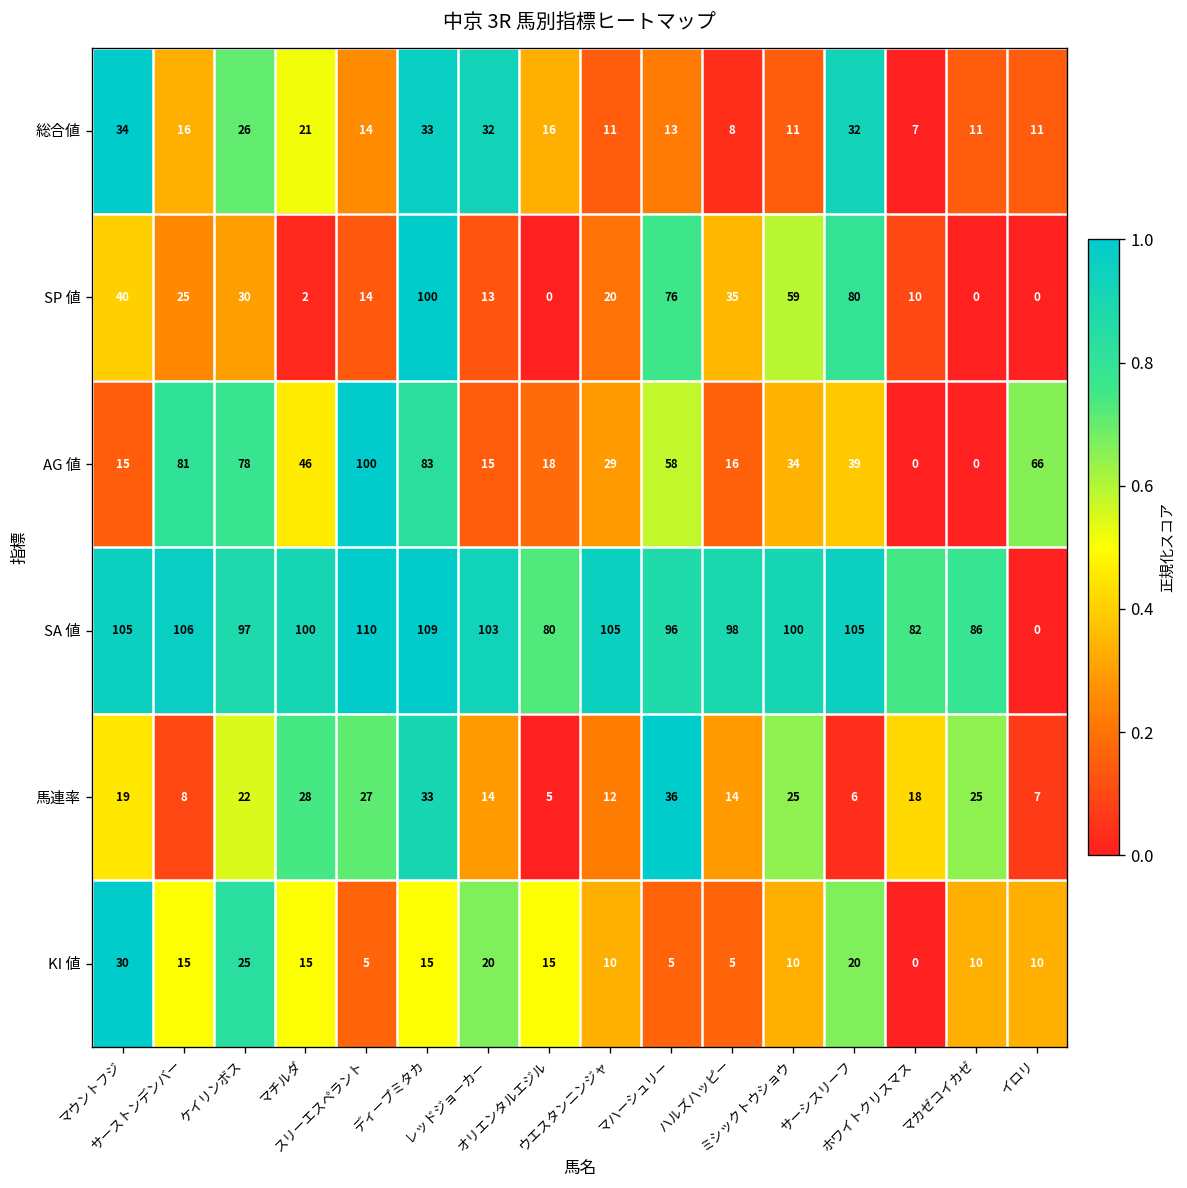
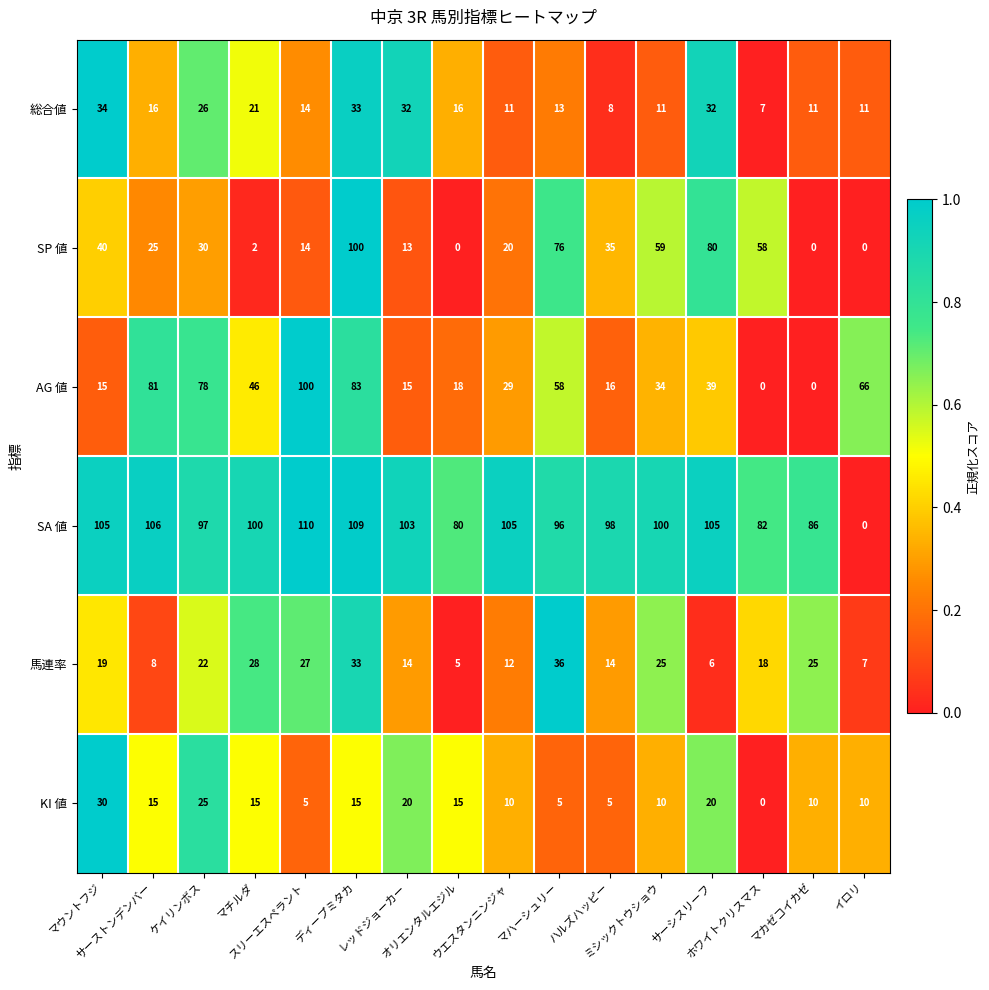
SP 値, ホワイトクリスマス: 10 -> 58
